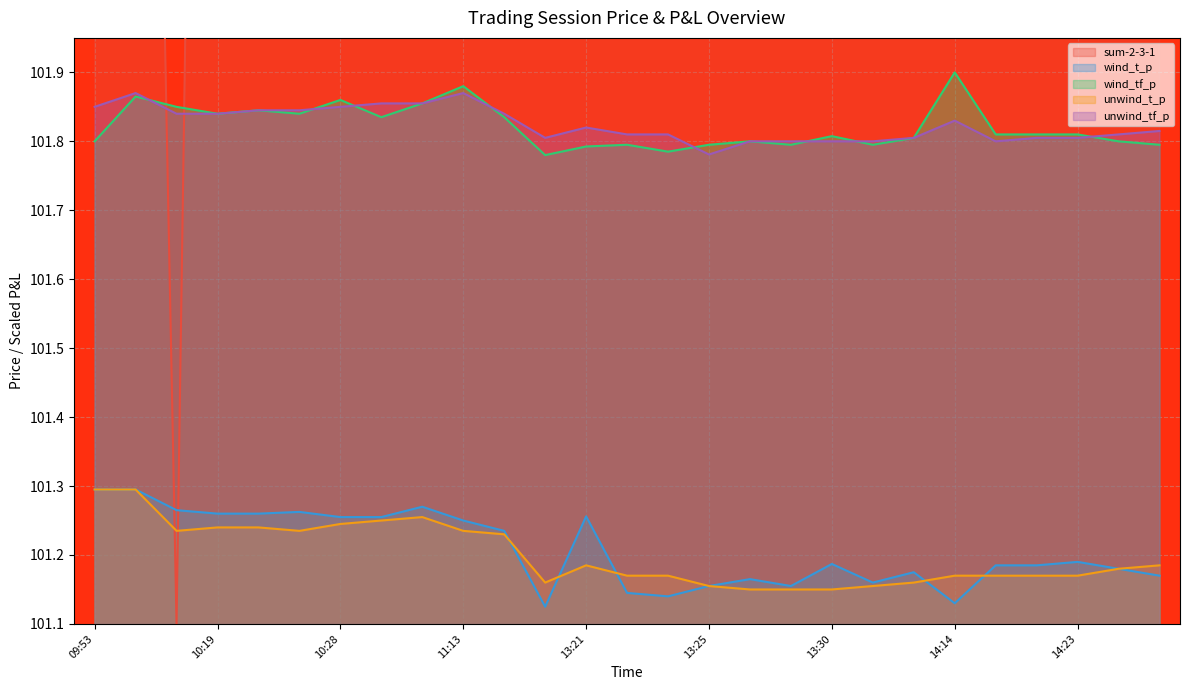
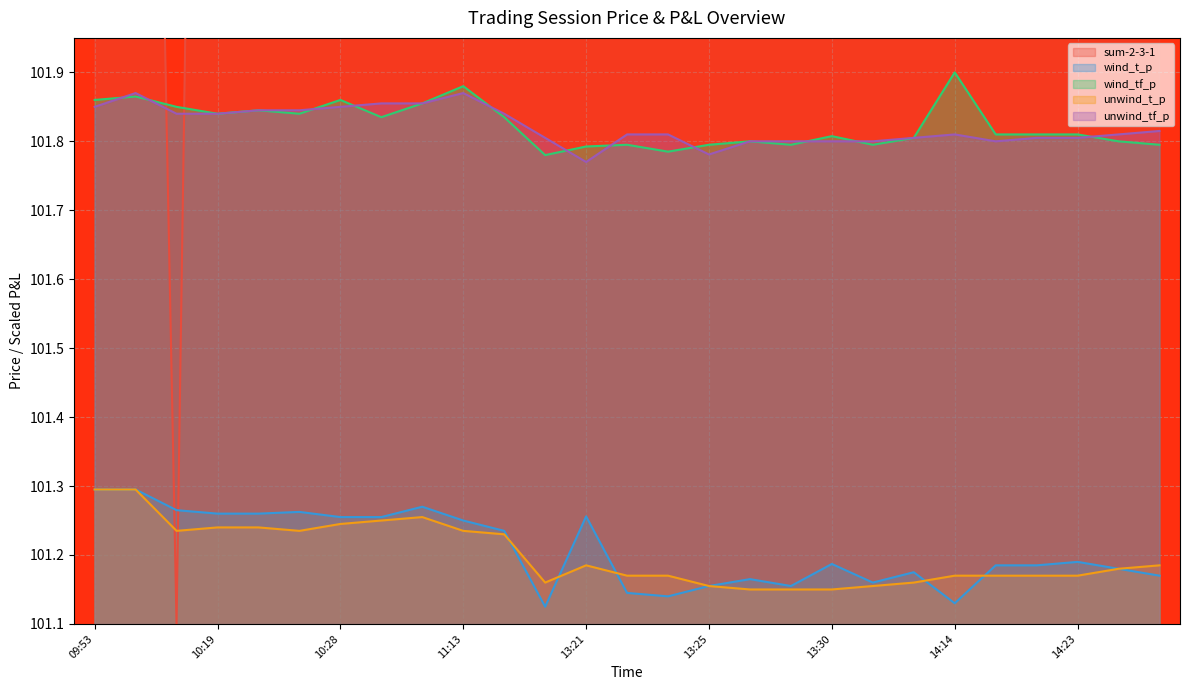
wind_tf_p, 09:53: 101.80 -> 101.86
unwind_tf_p, 13:21: 101.82 -> 101.77
unwind_tf_p, 14:14: 101.83 -> 101.81
